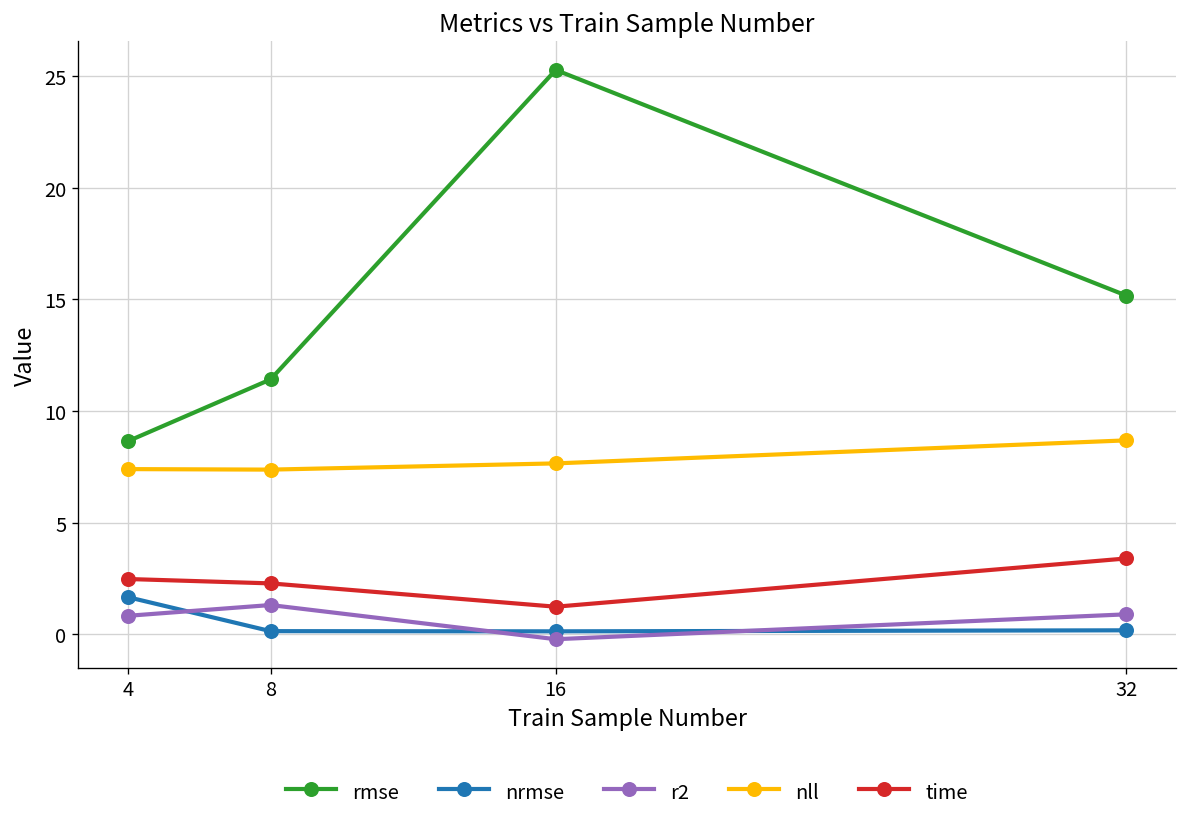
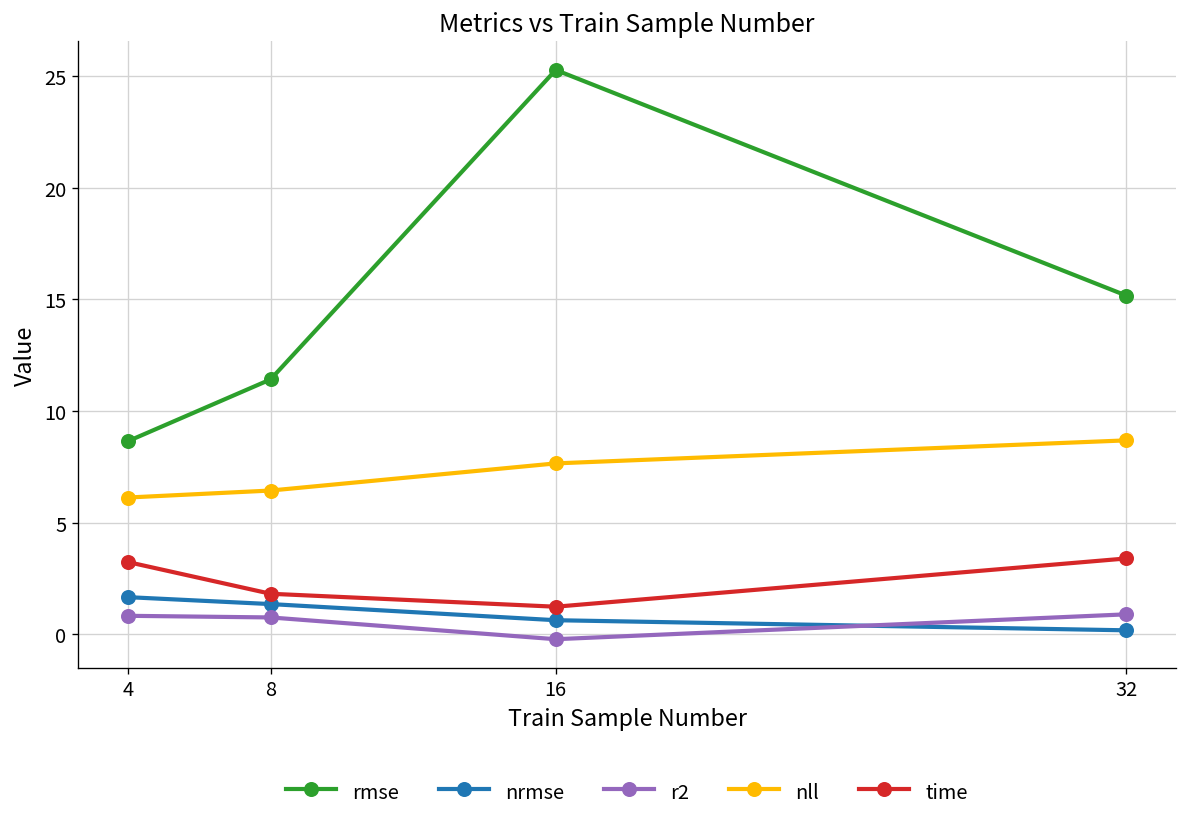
nll, 4: 7.4 -> 6.1
time, 4: 2.5 -> 3.2
nrmse, 8: 0.1 -> 1.3
r2, 8: 1.3 -> 0.8
nll, 8: 7.4 -> 6.4
time, 8: 2.3 -> 1.8
nrmse, 16: 0.1 -> 0.6
